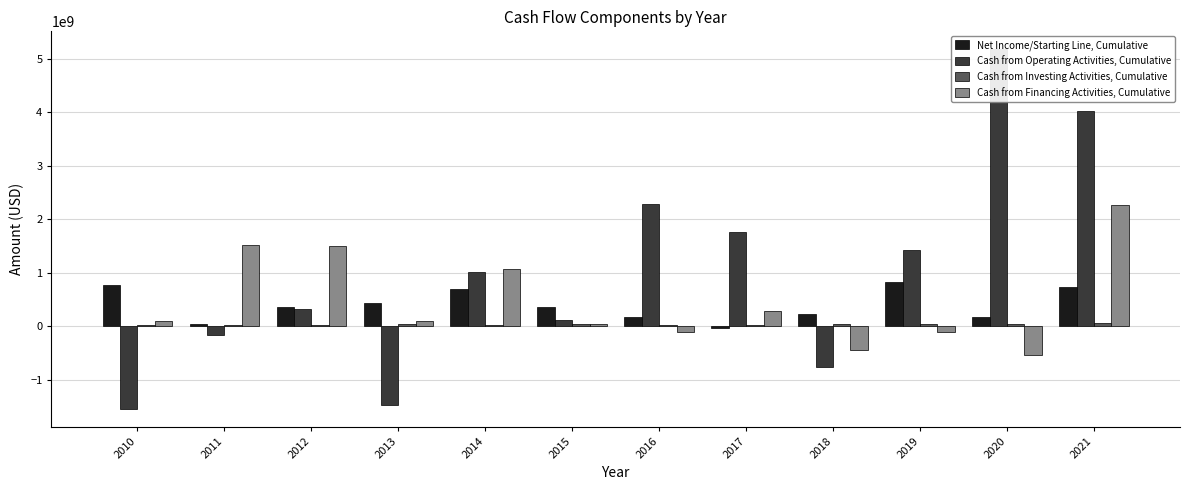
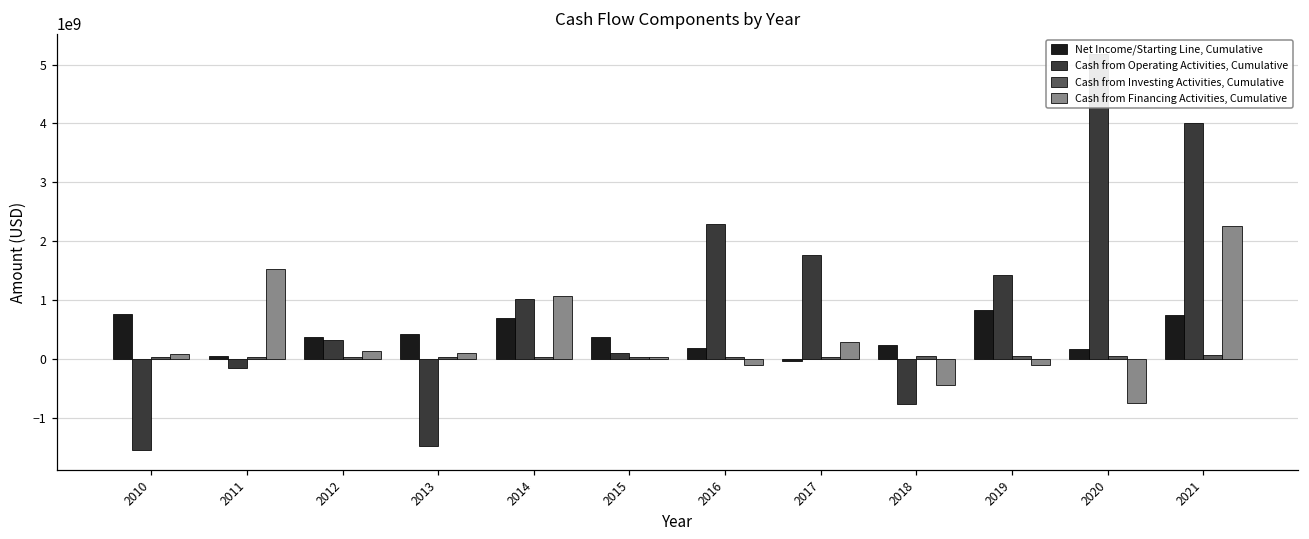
Cash from Financing Activities, Cumulative, 2012: 1500000000 -> 100000000
Cash from Financing Activities, Cumulative, 2020: -500000000 -> -700000000
